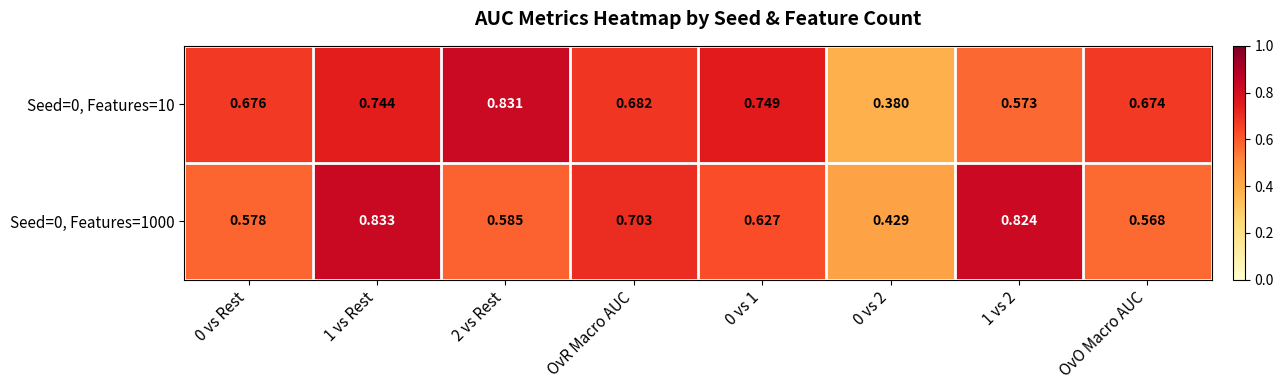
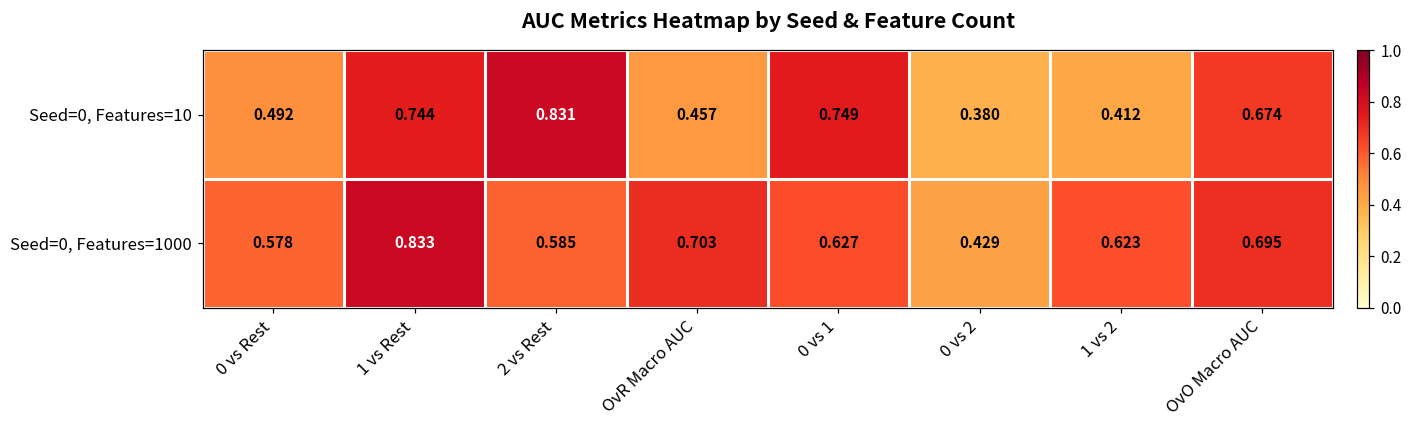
Seed=0, Features=10, 0 vs Rest: 0.676 -> 0.492
Seed=0, Features=10, OvR Macro AUC: 0.682 -> 0.457
Seed=0, Features=10, 1 vs 2: 0.573 -> 0.412
Seed=0, Features=1000, 1 vs 2: 0.824 -> 0.623
Seed=0, Features=1000, OvO Macro AUC: 0.568 -> 0.695
